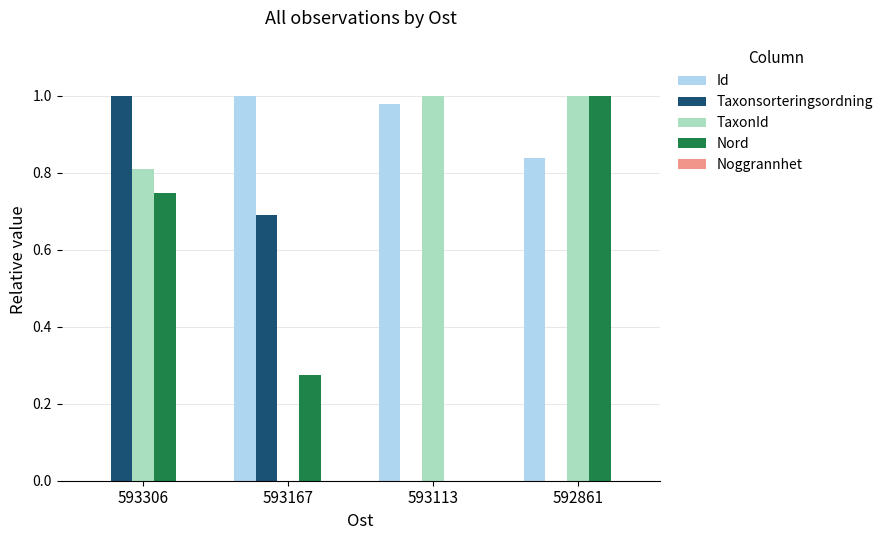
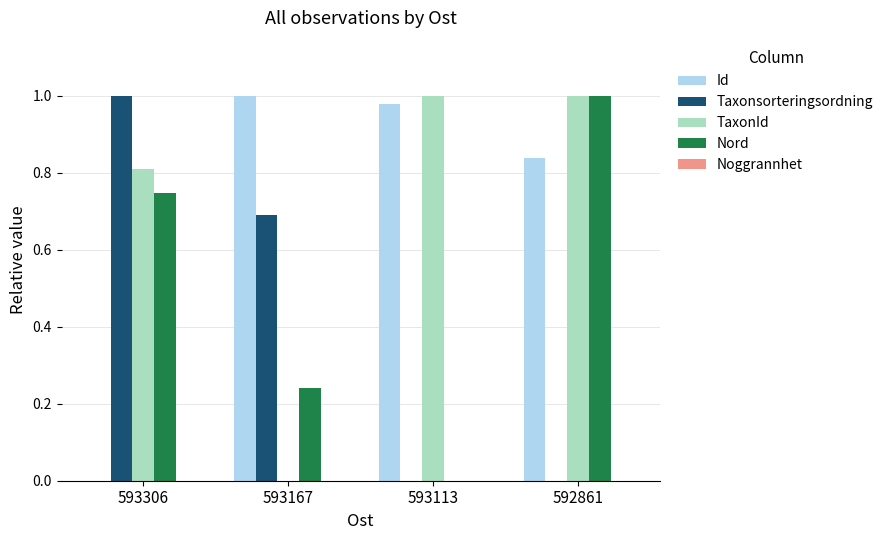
Nord, 593167: 0.28 -> 0.24
